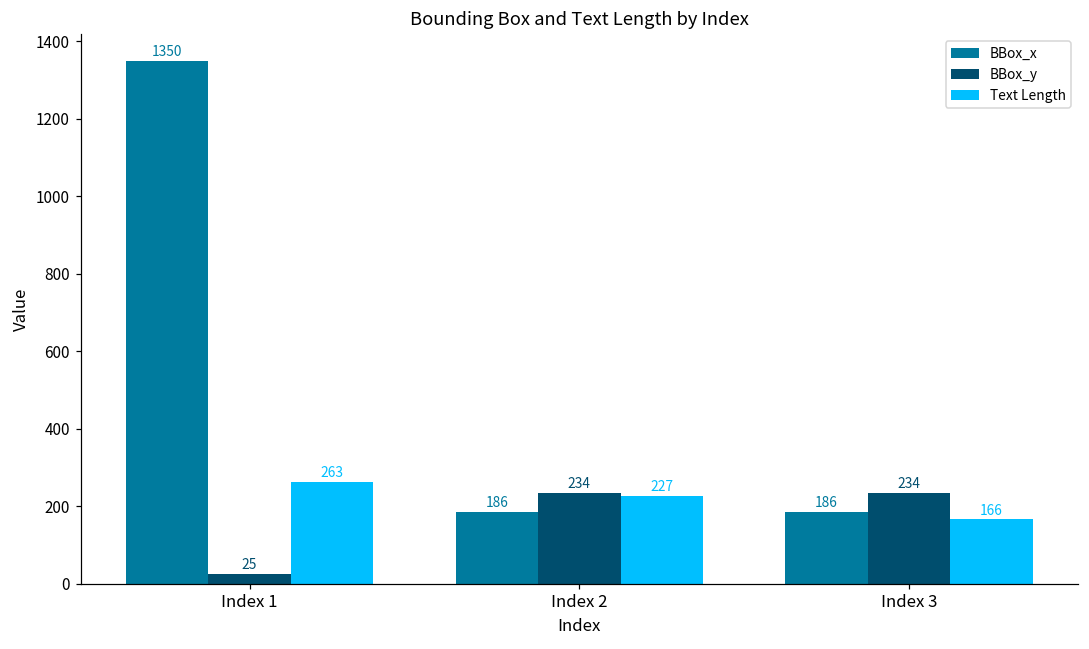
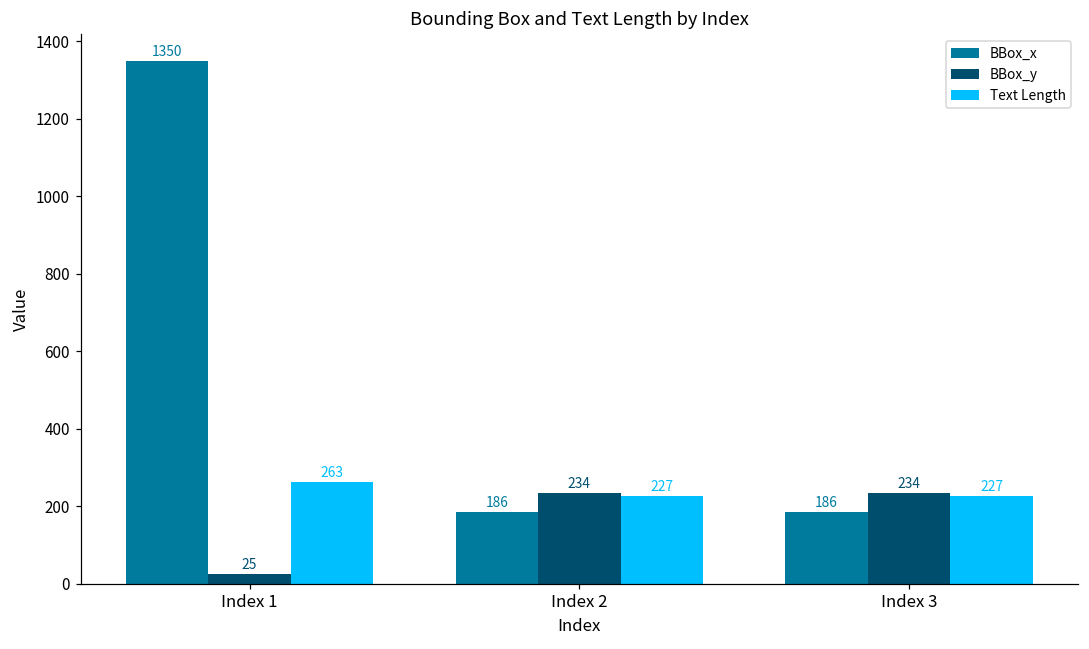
Text Length, Index 3: 166 -> 227
